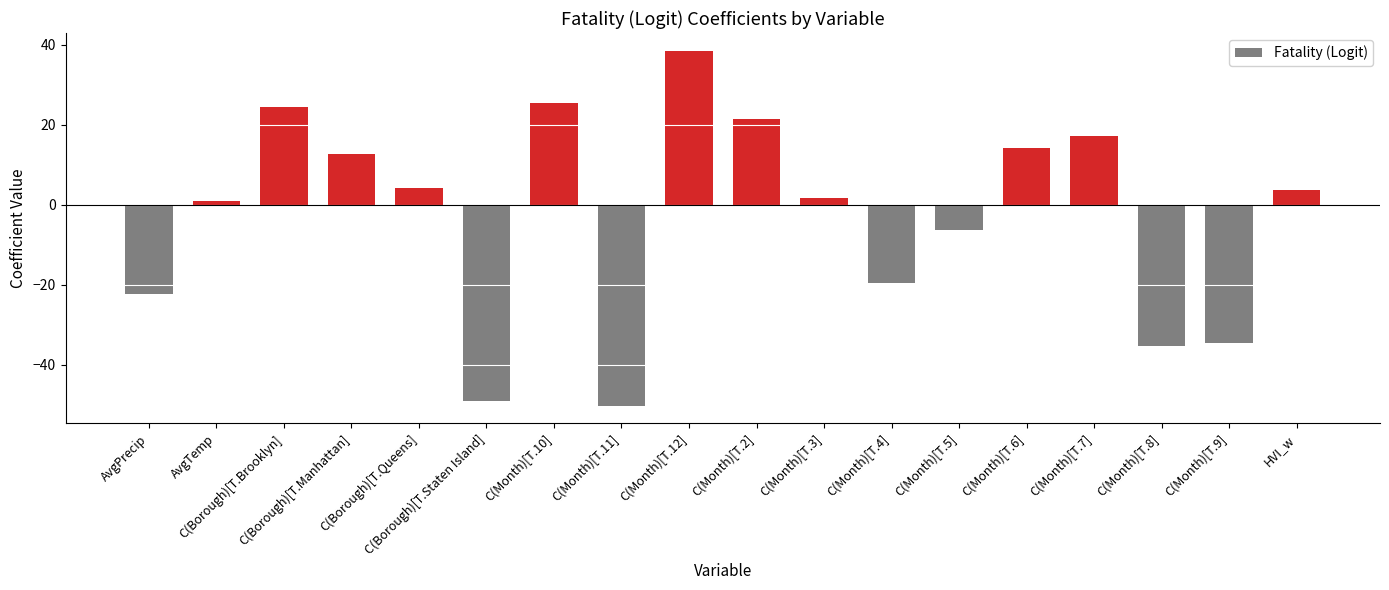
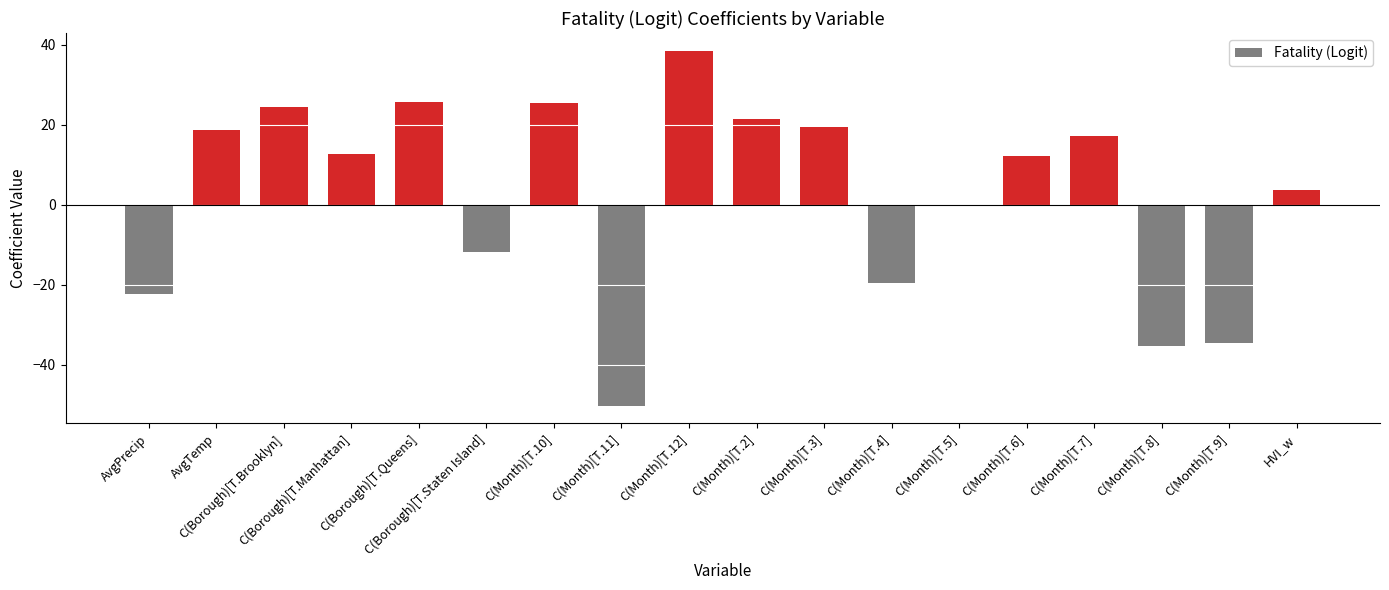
AvgTemp: 1 -> 19
C(Borough)[T.Queens]: 4 -> 26
C(Borough)[T.Staten Island]: -49 -> -12
C(Month)[T.3]: 2 -> 19
C(Month)[T.5]: -6 -> 0
C(Month)[T.6]: 14 -> 12
